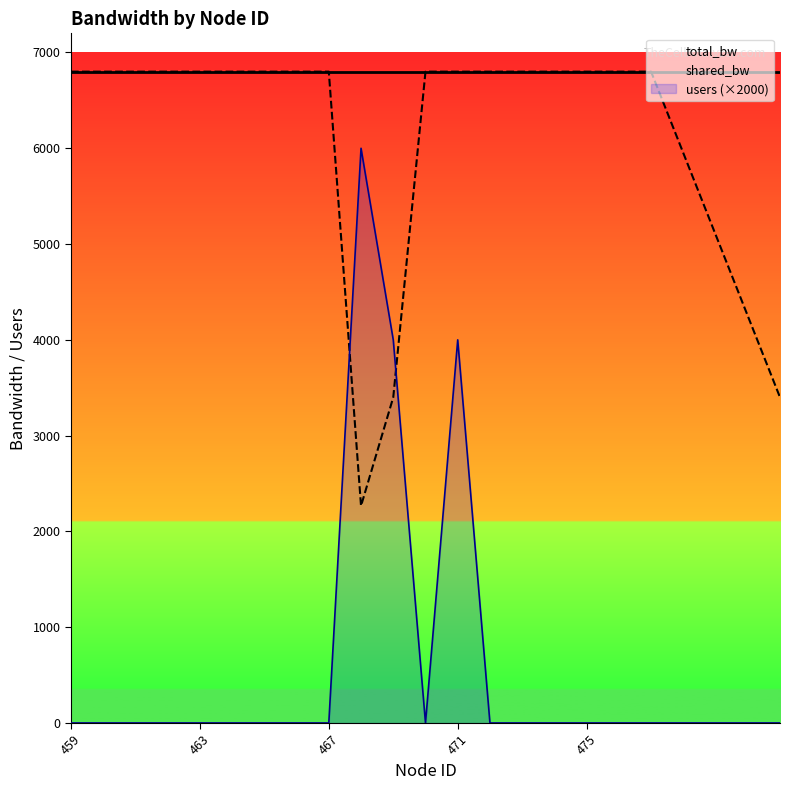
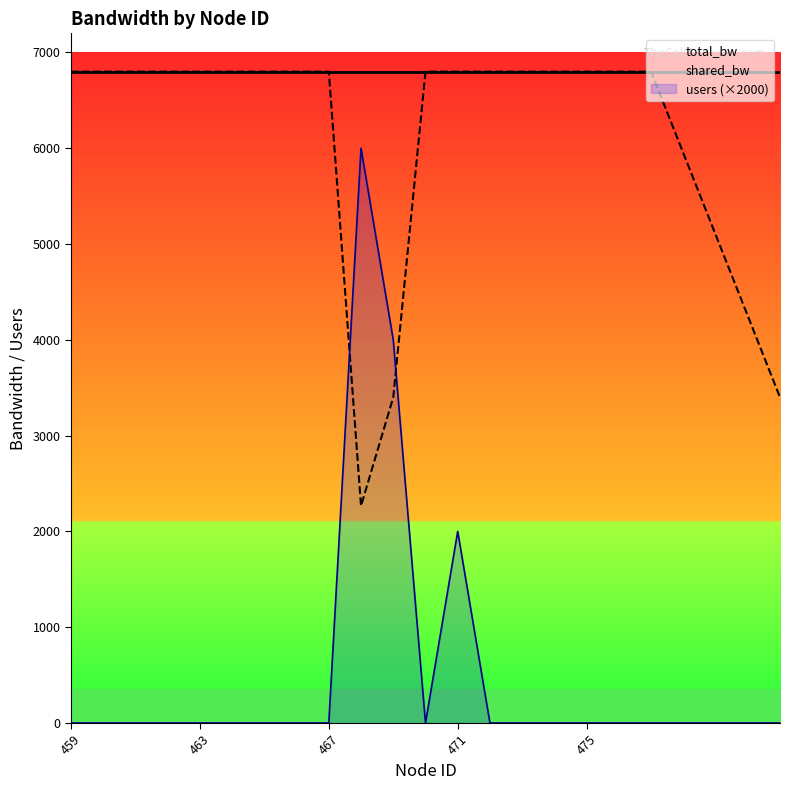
users (×2000), 471: 4000 -> 2000
